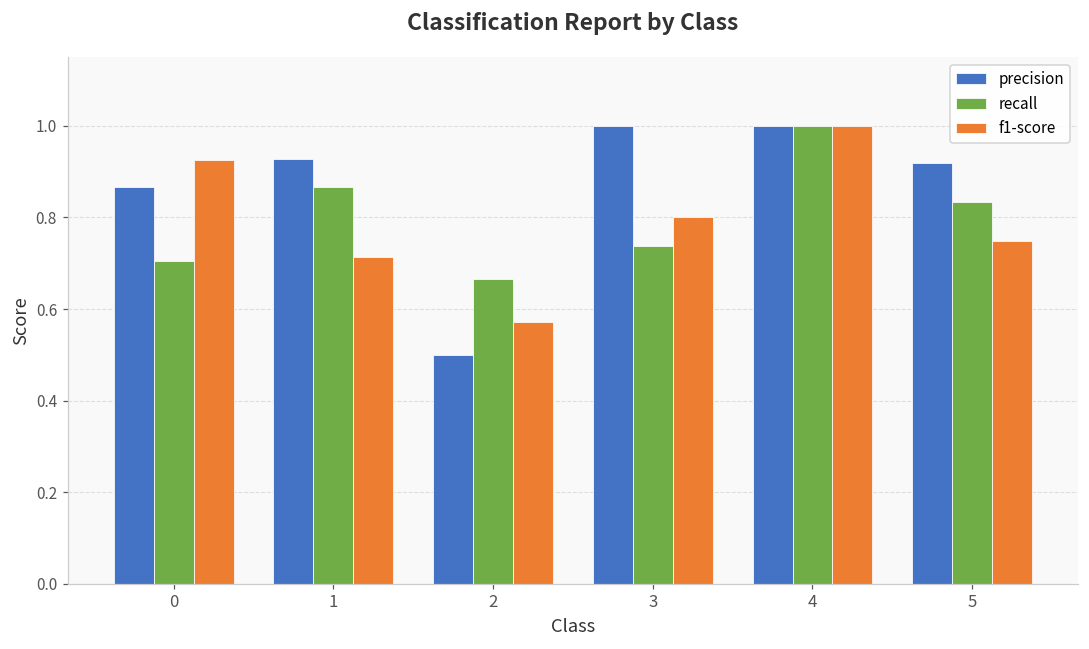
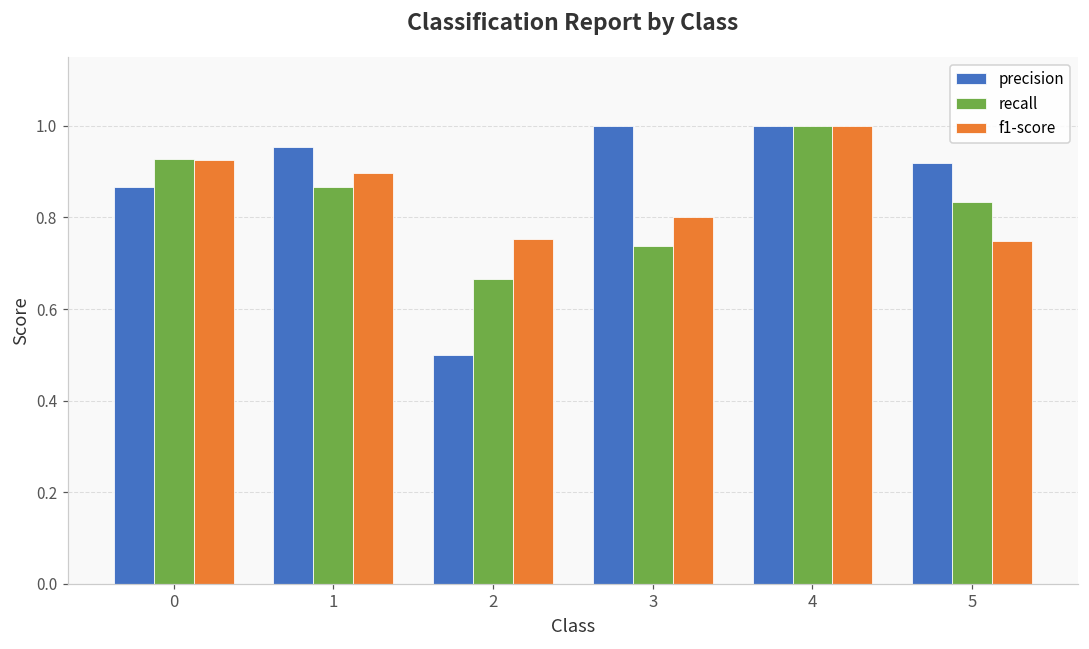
recall, 0: 0.70 -> 0.93
precision, 1: 0.93 -> 0.95
f1-score, 1: 0.71 -> 0.90
f1-score, 2: 0.57 -> 0.75
